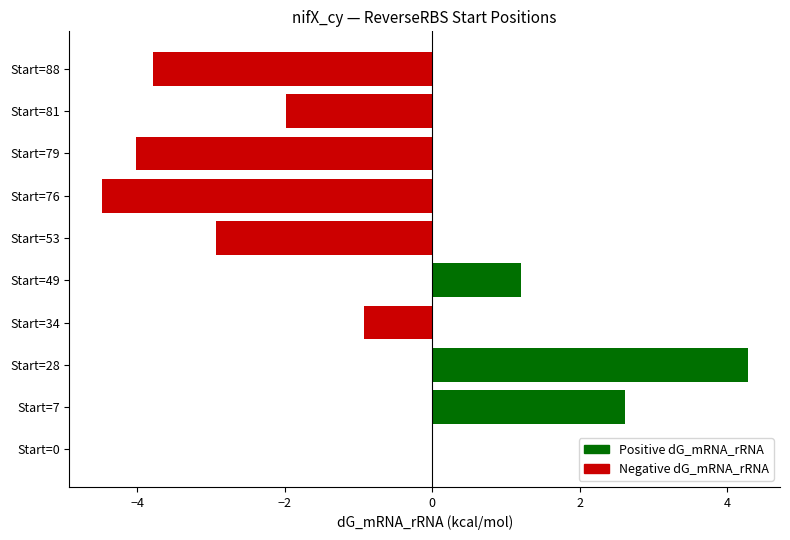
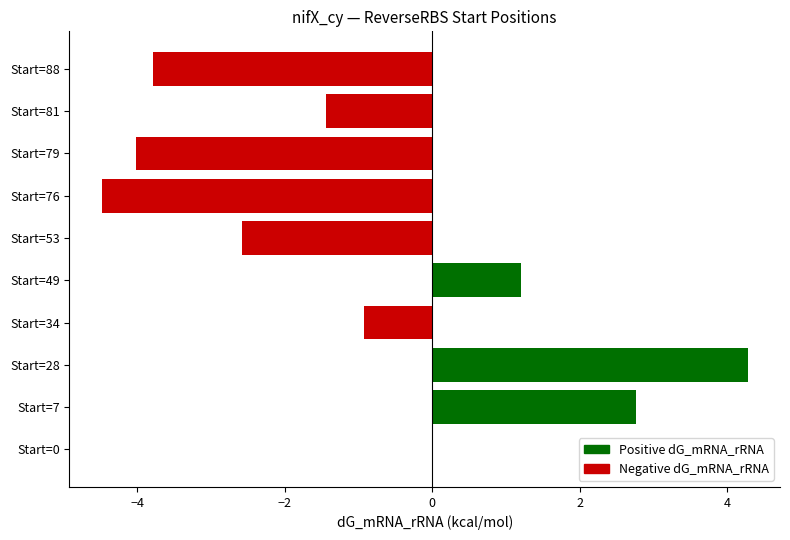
Start=81: -2.0 -> -1.4
Start=53: -2.9 -> -2.6
Start=7: 2.6 -> 2.8
